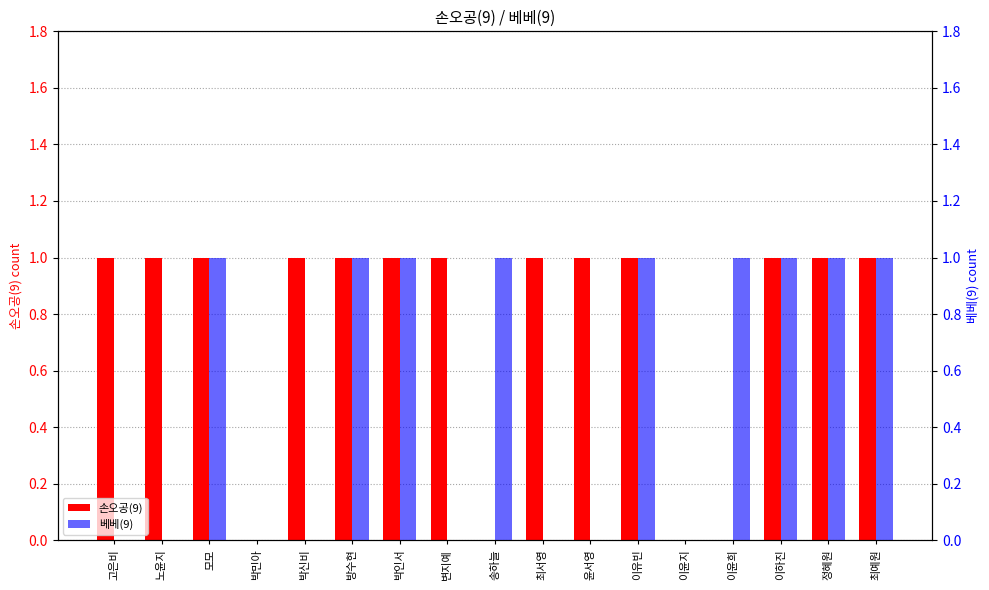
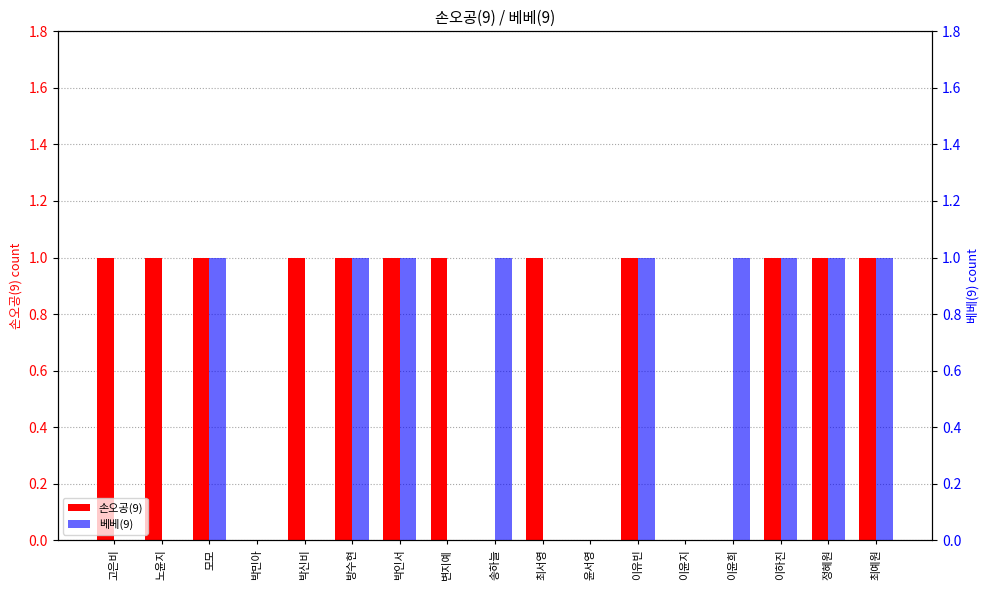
손오공(9), 윤서영: 1 -> 0
